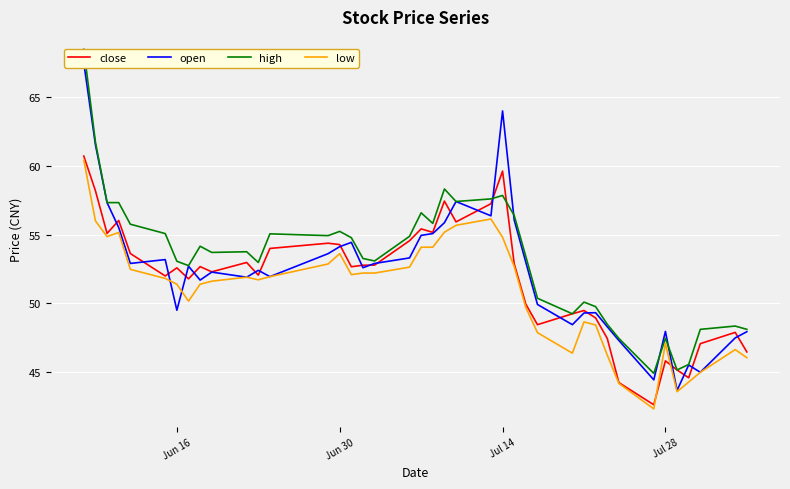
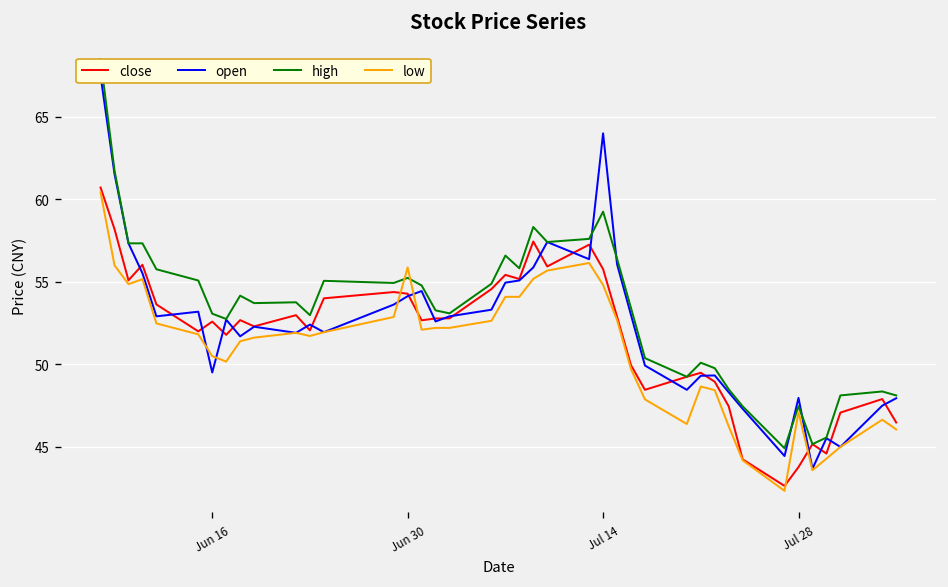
low, Jun 16: 51.4 -> 50.5
low, Jun 30: 53.6 -> 55.9
close, Jul 14: 59.6 -> 55.8
high, Jul 14: 57.9 -> 59.3
close, Jul 28: 45.8 -> 43.8
